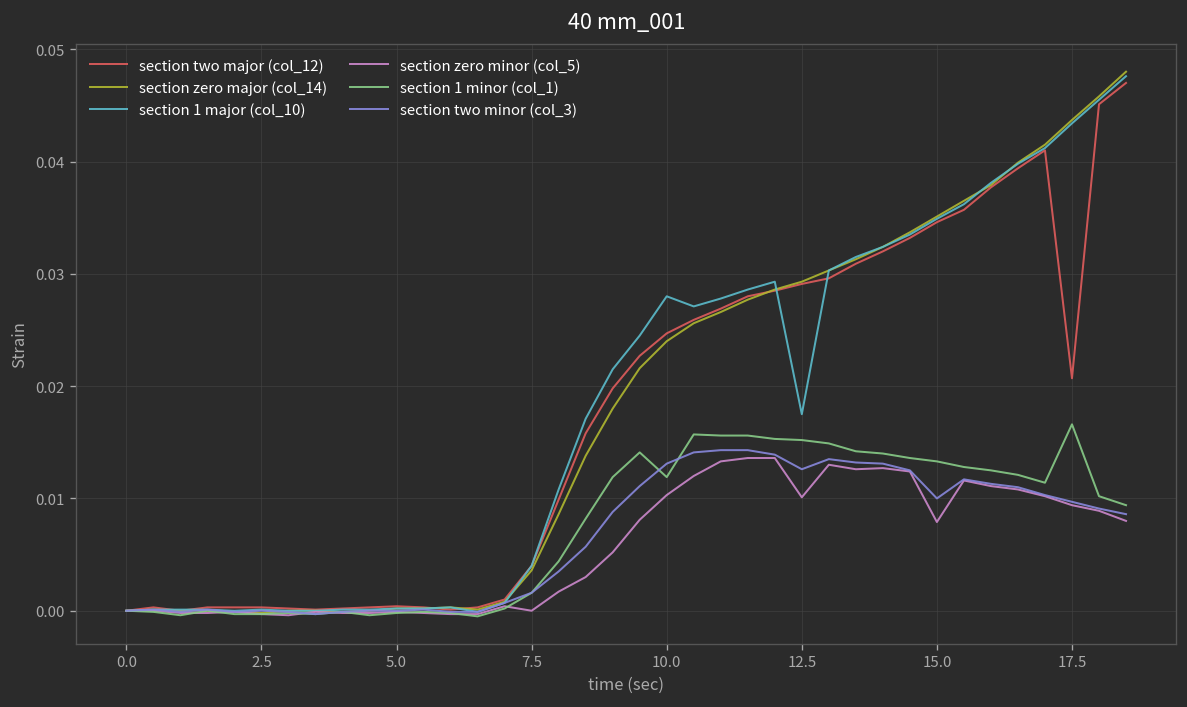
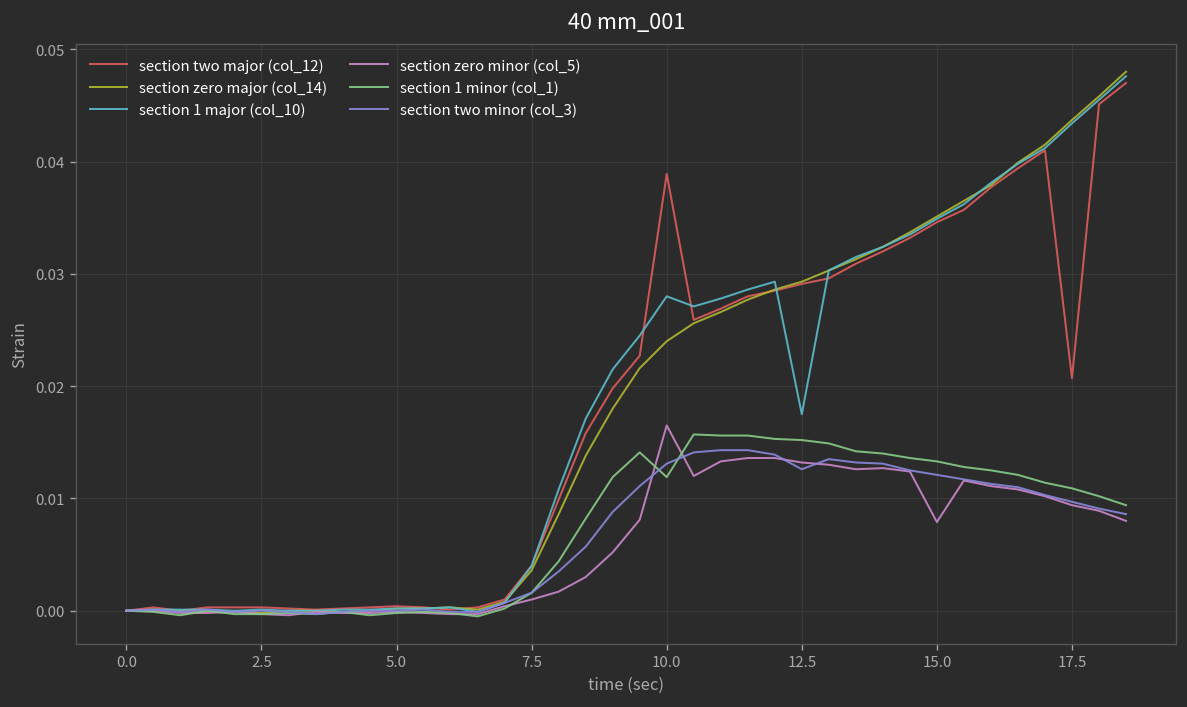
section zero minor (col_5), 7.5: 0.000 -> 0.001
section two major (col_12), 10.0: 0.025 -> 0.039
section zero minor (col_5), 10.0: 0.010 -> 0.017
section zero minor (col_5), 12.5: 0.010 -> 0.013
section two minor (col_3), 15.0: 0.010 -> 0.012
section 1 minor (col_1), 17.5: 0.017 -> 0.011
